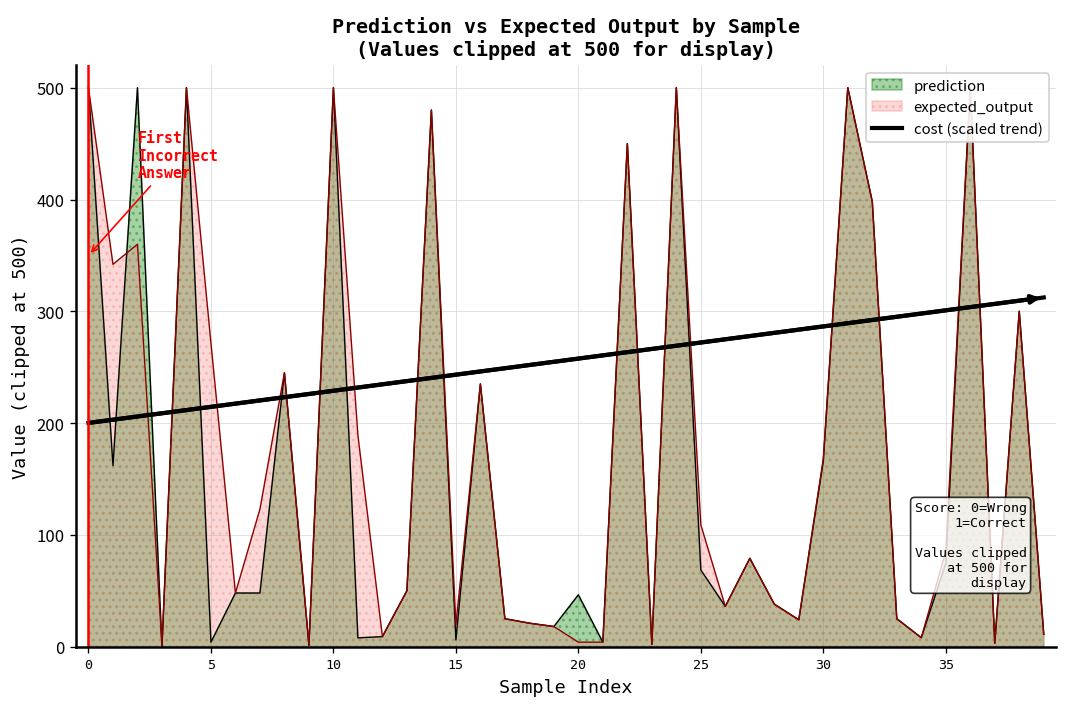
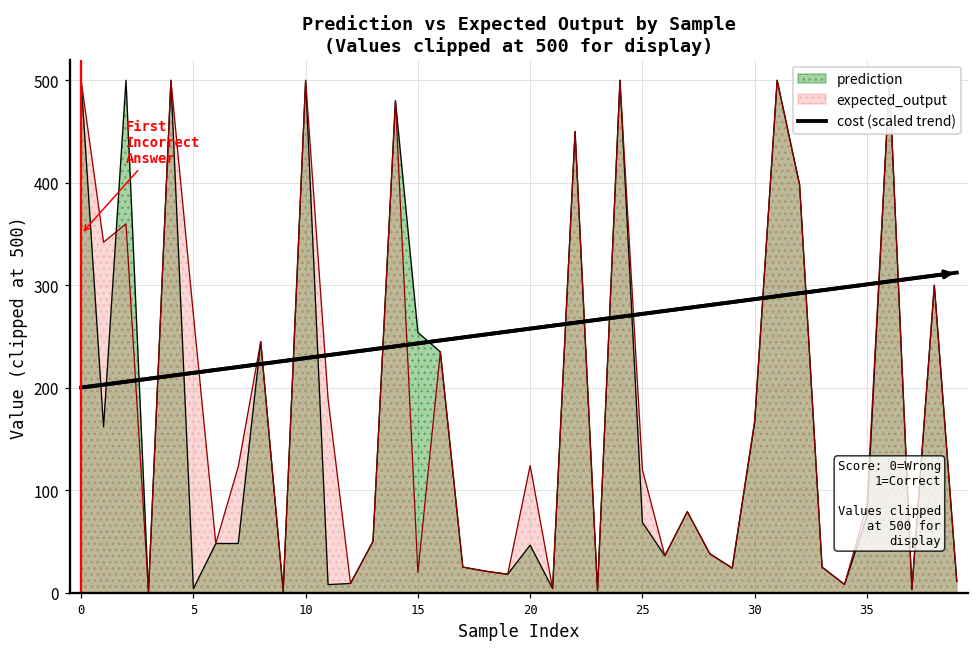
prediction, 15: 10 -> 250
expected_output, 20: 0 -> 120
expected_output, 25: 110 -> 120
